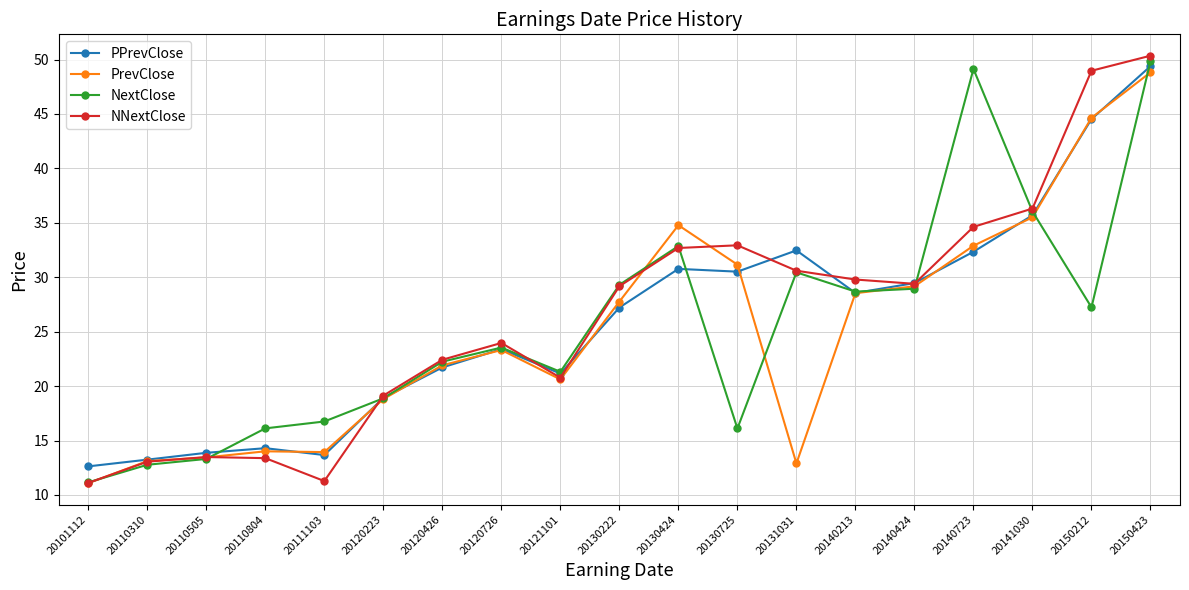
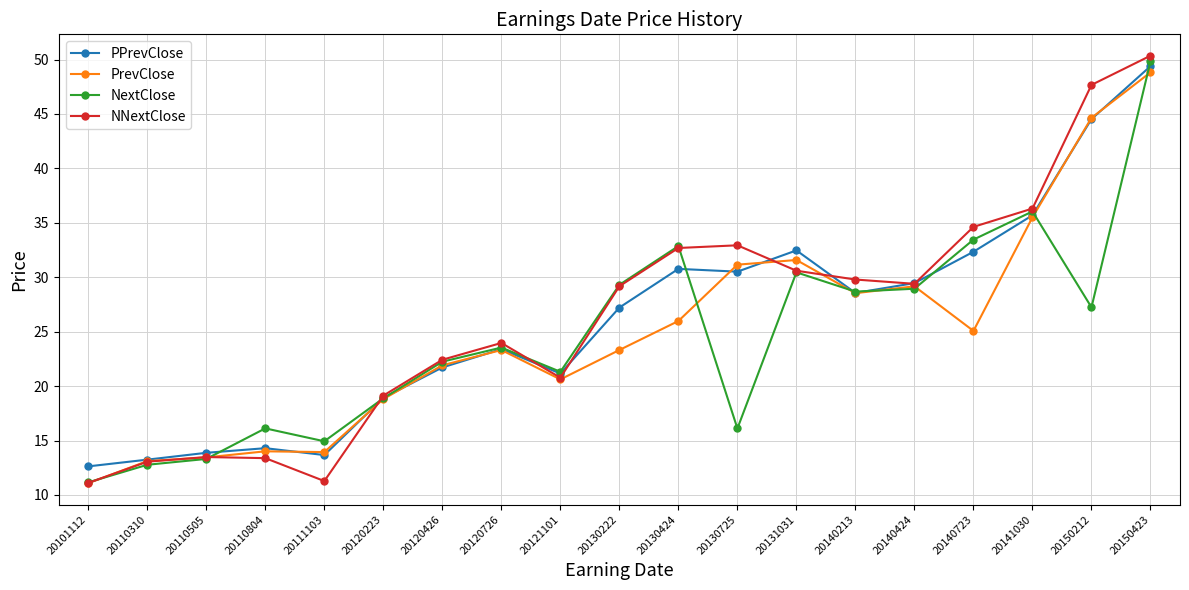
NextClose, 20111103: 16.7 -> 14.9
PrevClose, 20130222: 27.8 -> 23.3
PrevClose, 20130424: 34.8 -> 26.0
PrevClose, 20131031: 12.9 -> 31.6
PrevClose, 20140723: 32.9 -> 25.1
NextClose, 20140723: 49.1 -> 33.5
NNextClose, 20150212: 49.0 -> 47.7
